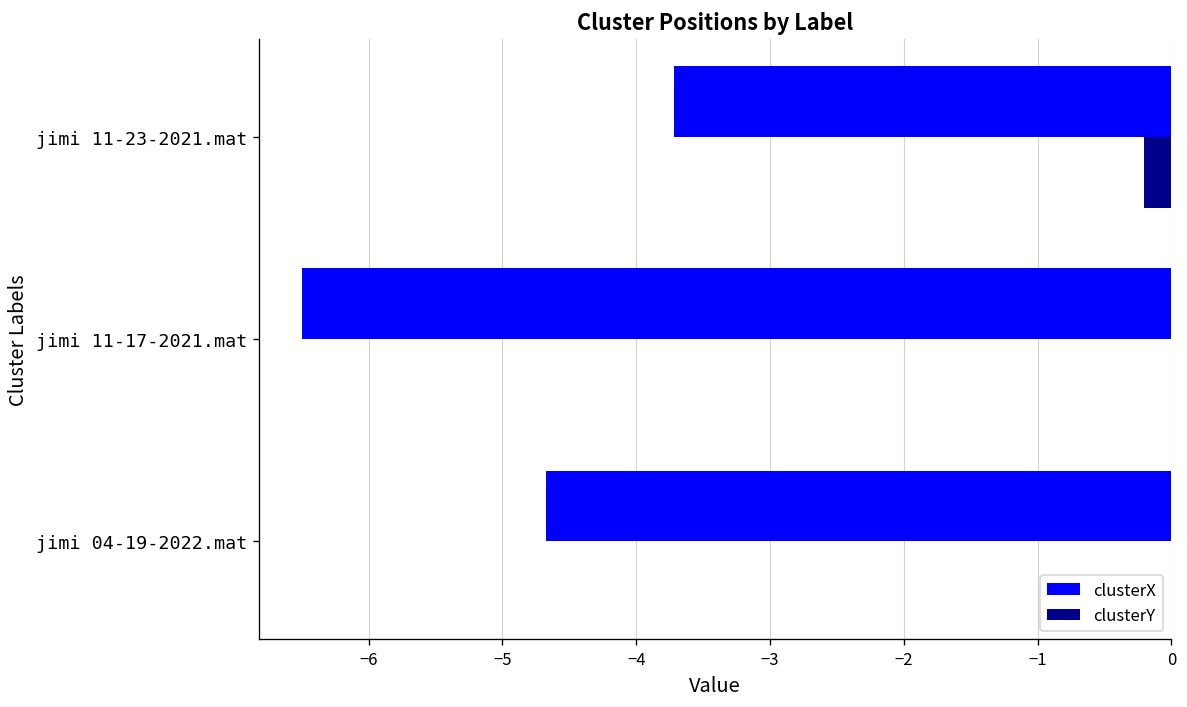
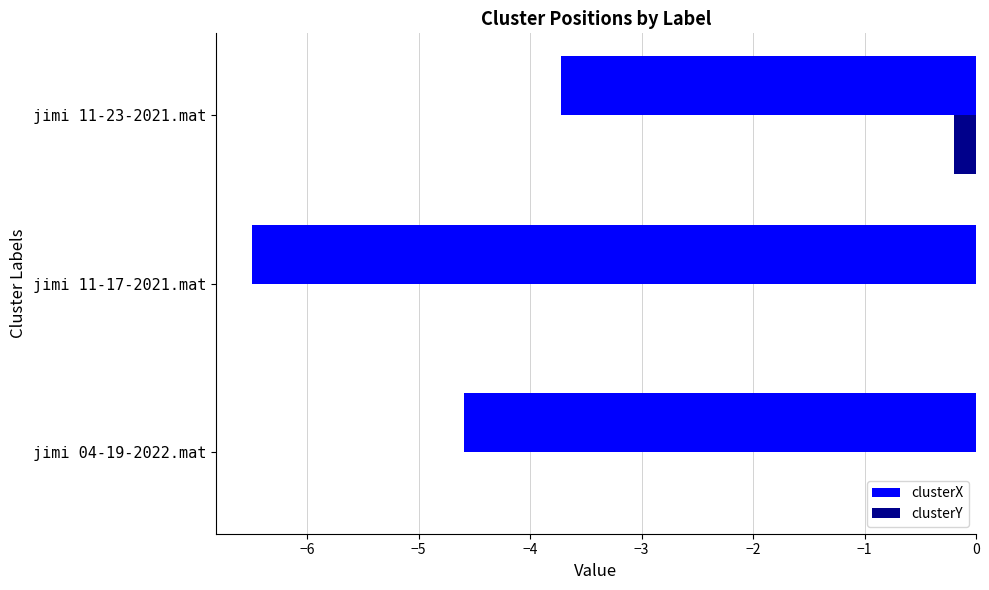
clusterX, jimi 04-19-2022.mat: -4.68 -> -4.60
